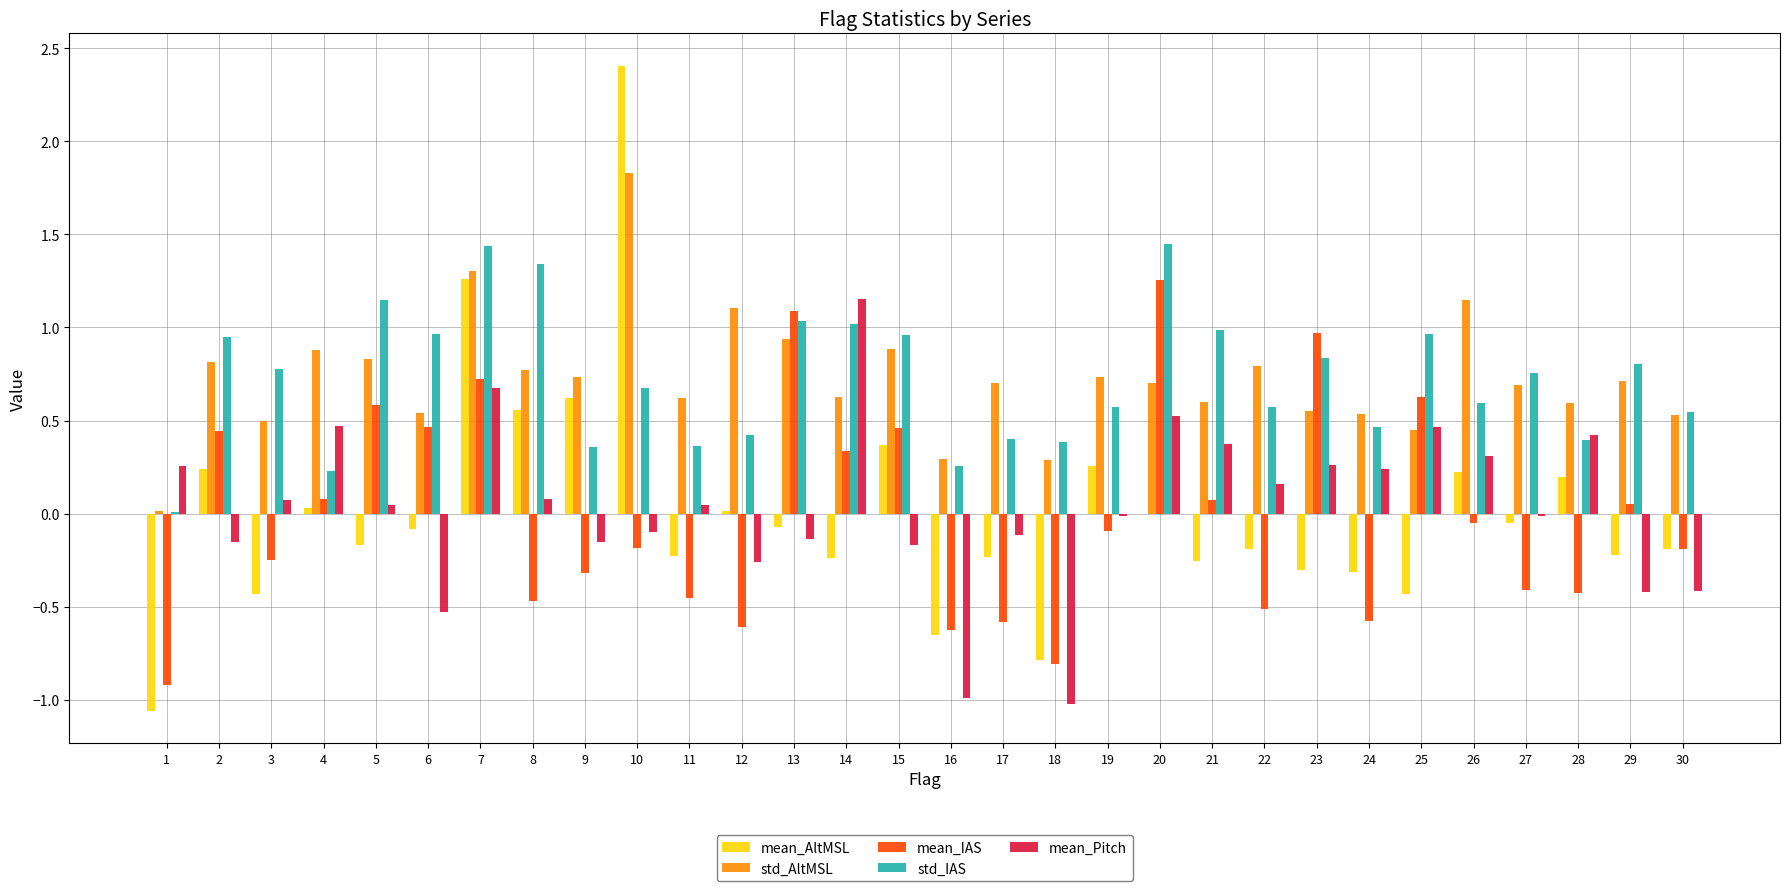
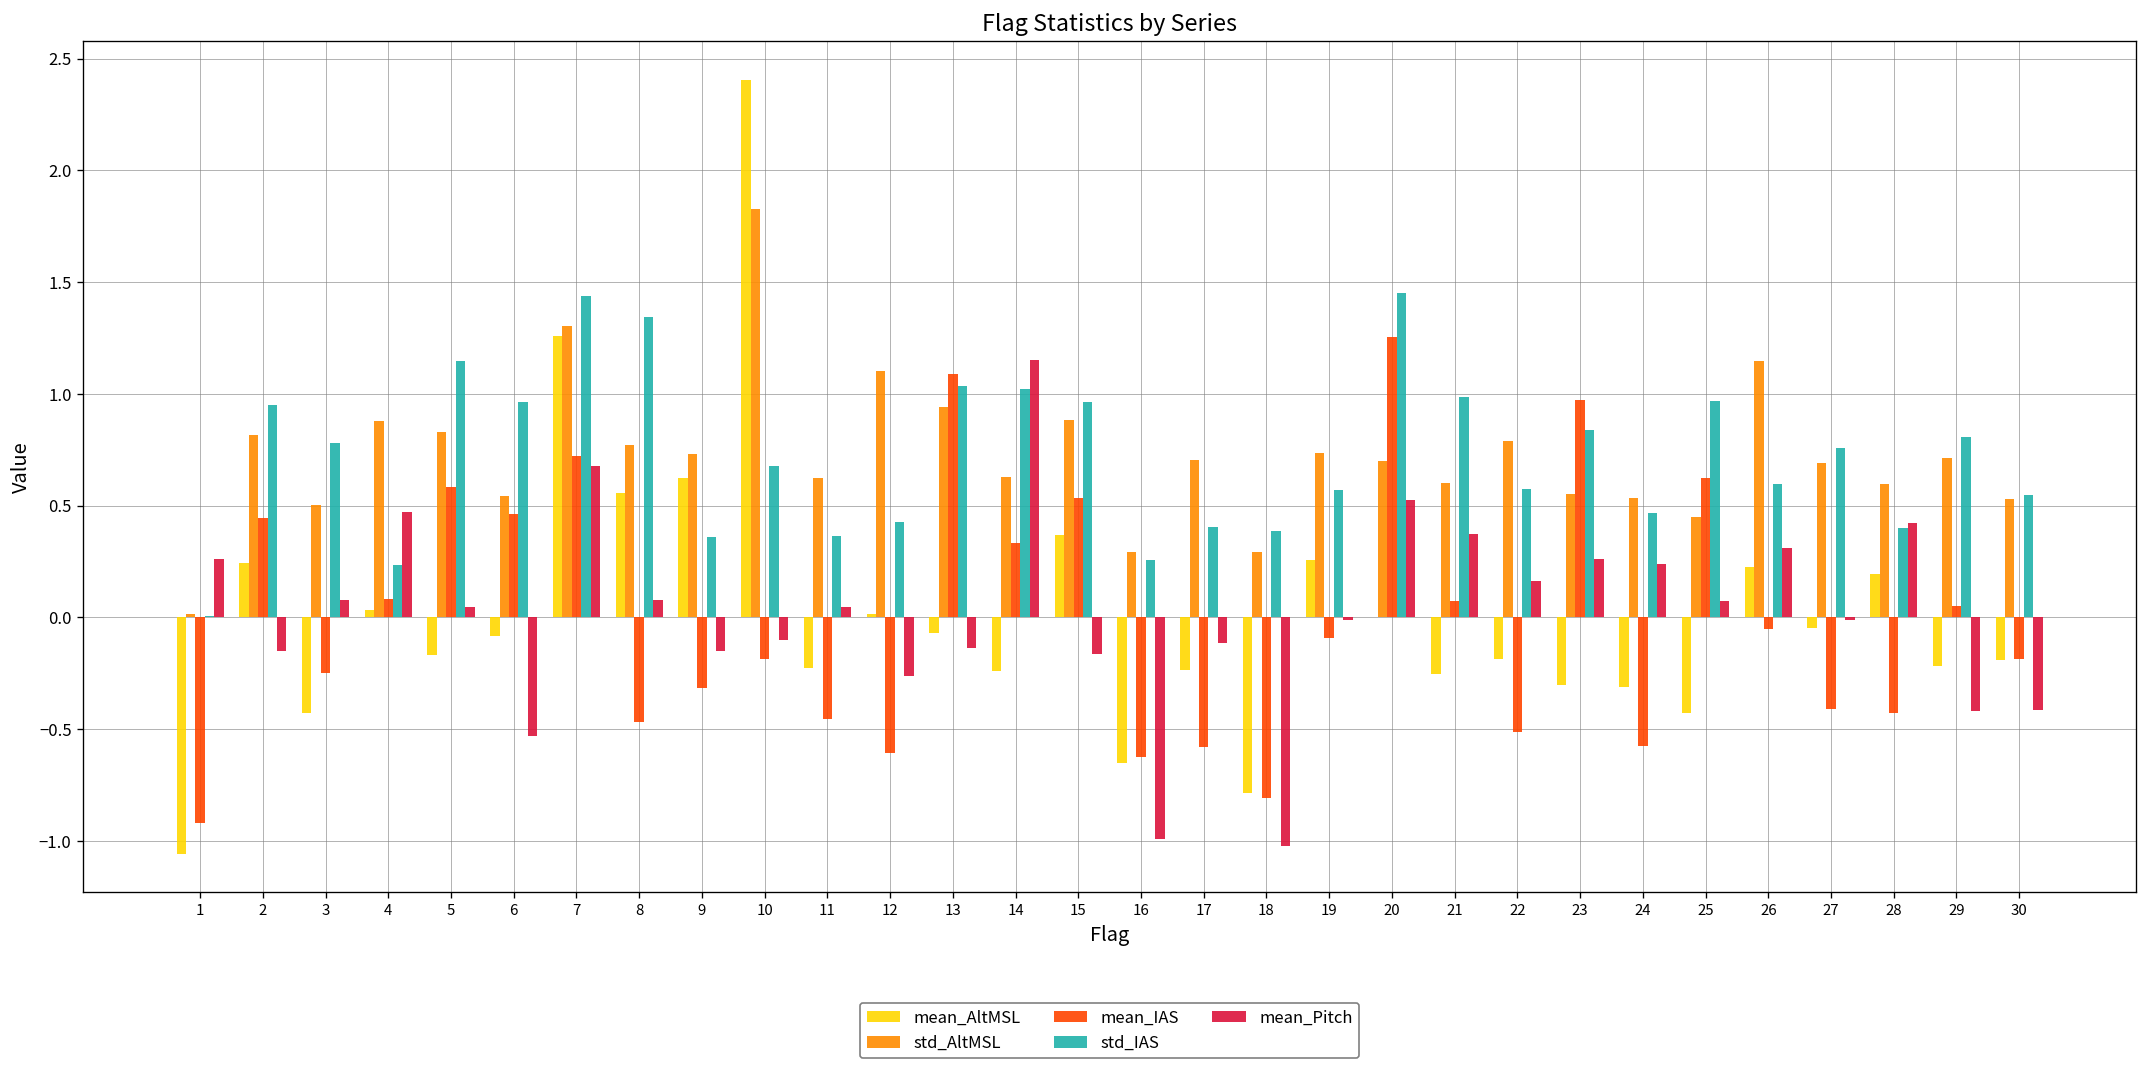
mean_IAS, 15: 0.46 -> 0.53
mean_Pitch, 25: 0.46 -> 0.07
